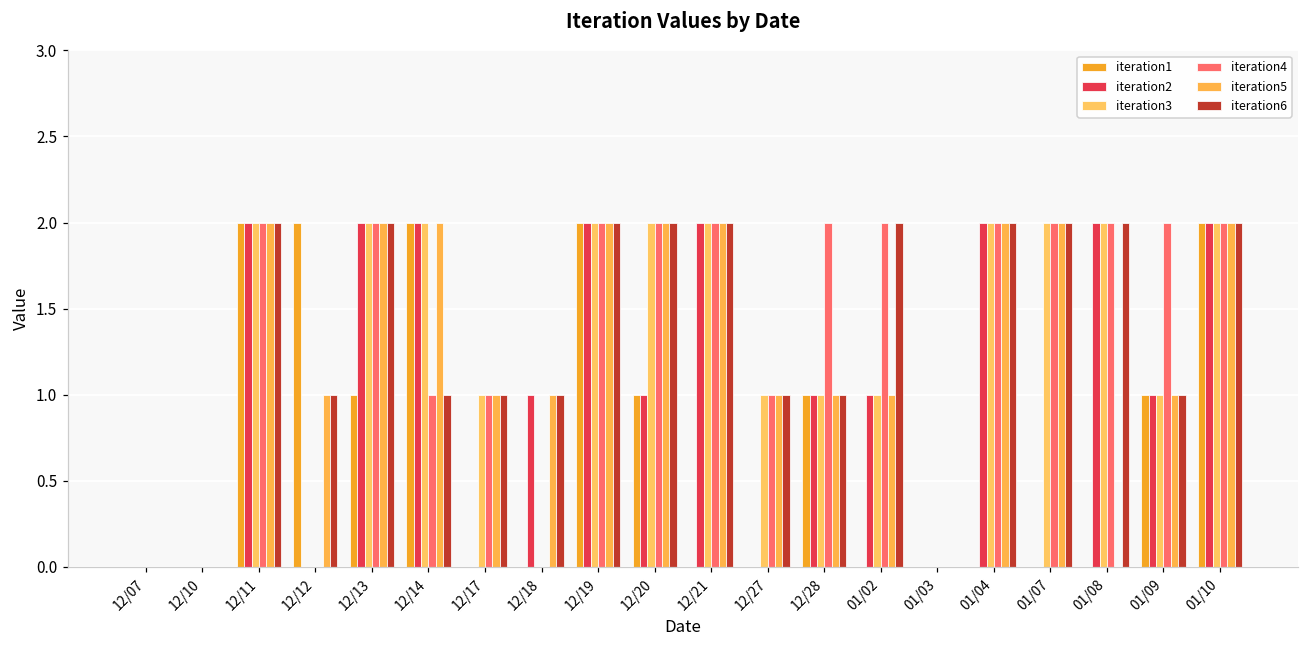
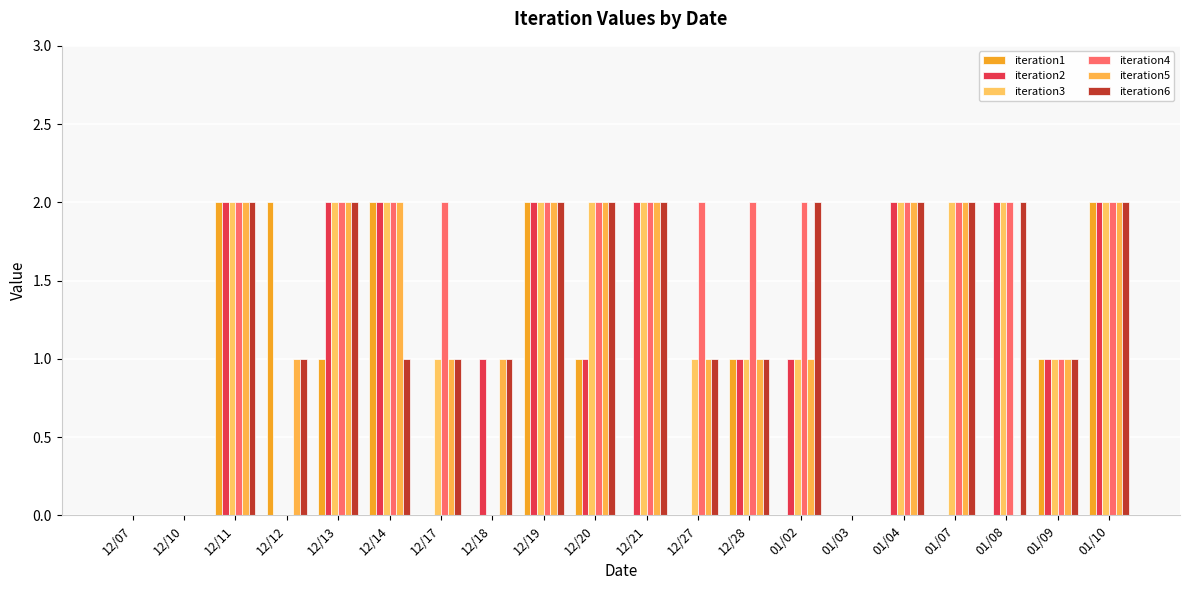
iteration4, 12/14: 1 -> 2
iteration4, 12/17: 1 -> 2
iteration4, 12/27: 1 -> 2
iteration4, 01/09: 2 -> 1
